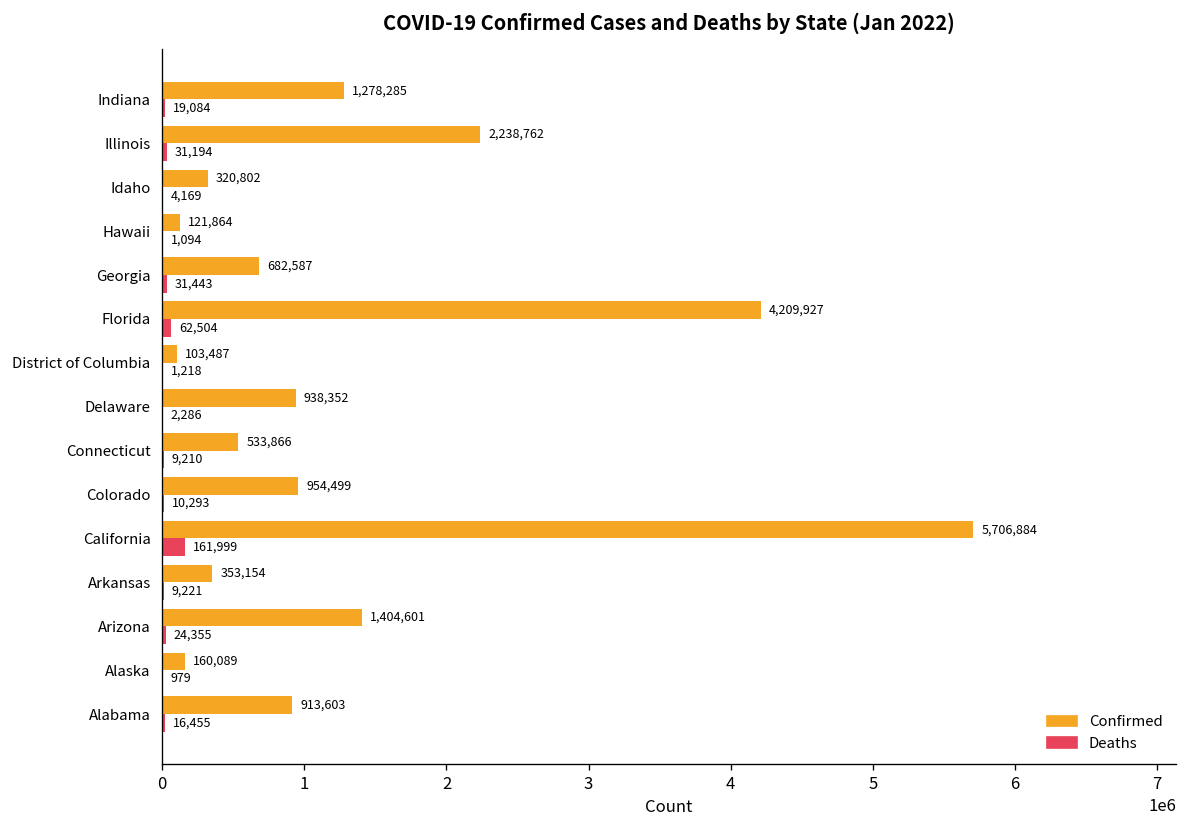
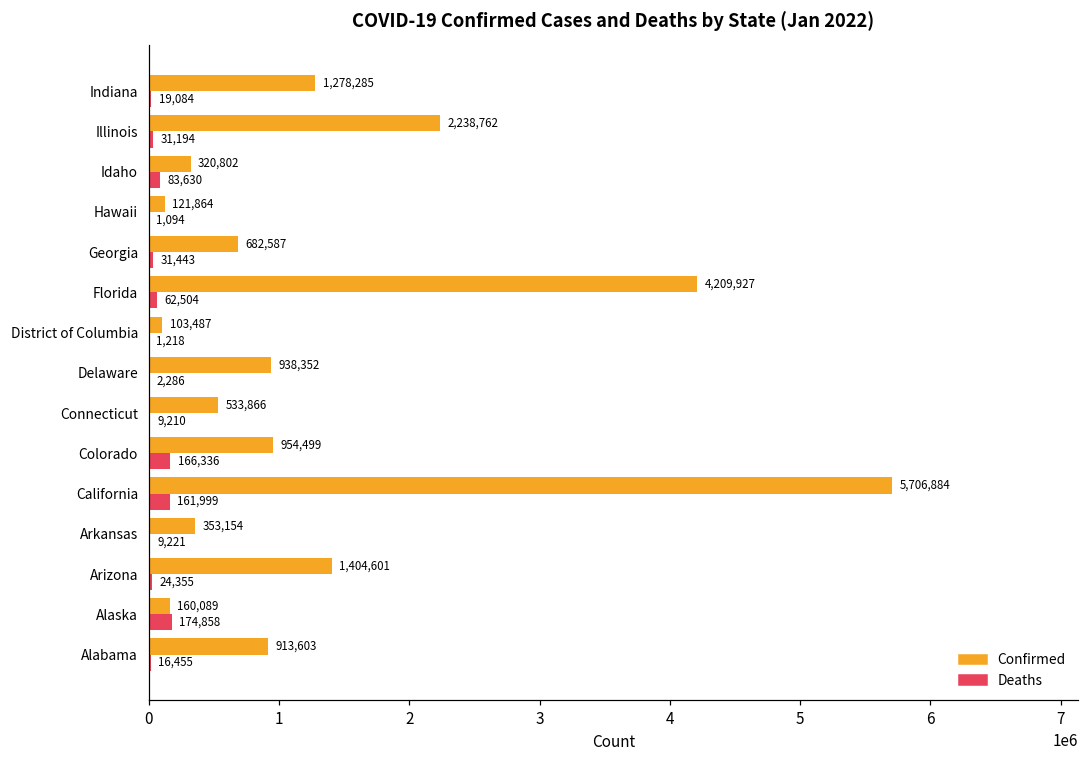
Deaths, Idaho: 4,169 -> 83,630
Deaths, Colorado: 10,293 -> 166,336
Deaths, Alaska: 979 -> 174,858
